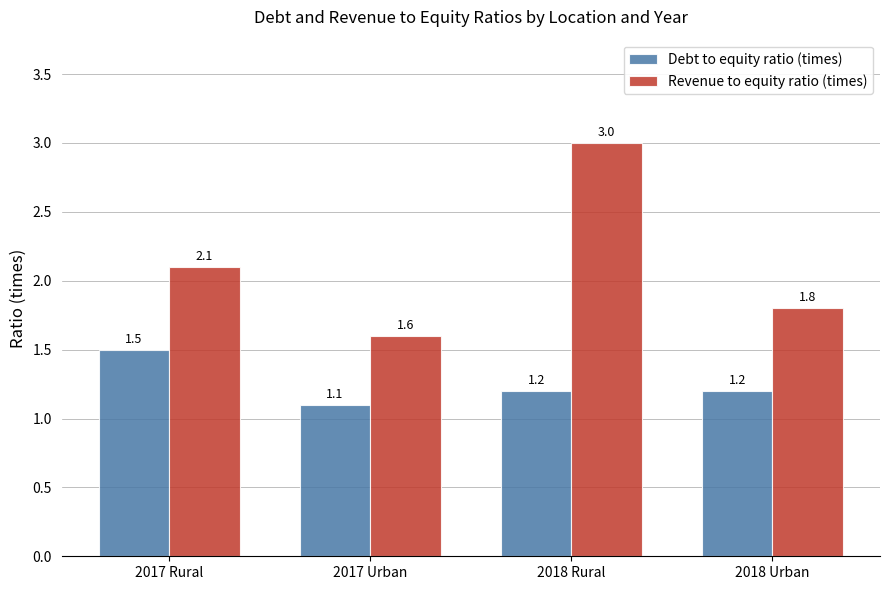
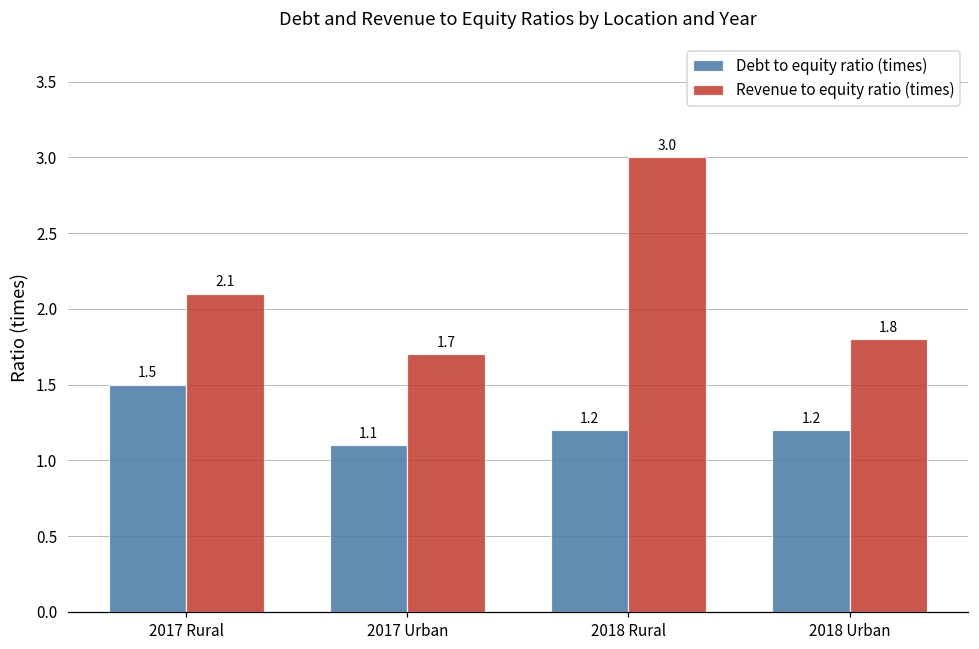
Revenue to equity ratio (times), 2017 Urban: 1.6 -> 1.7
